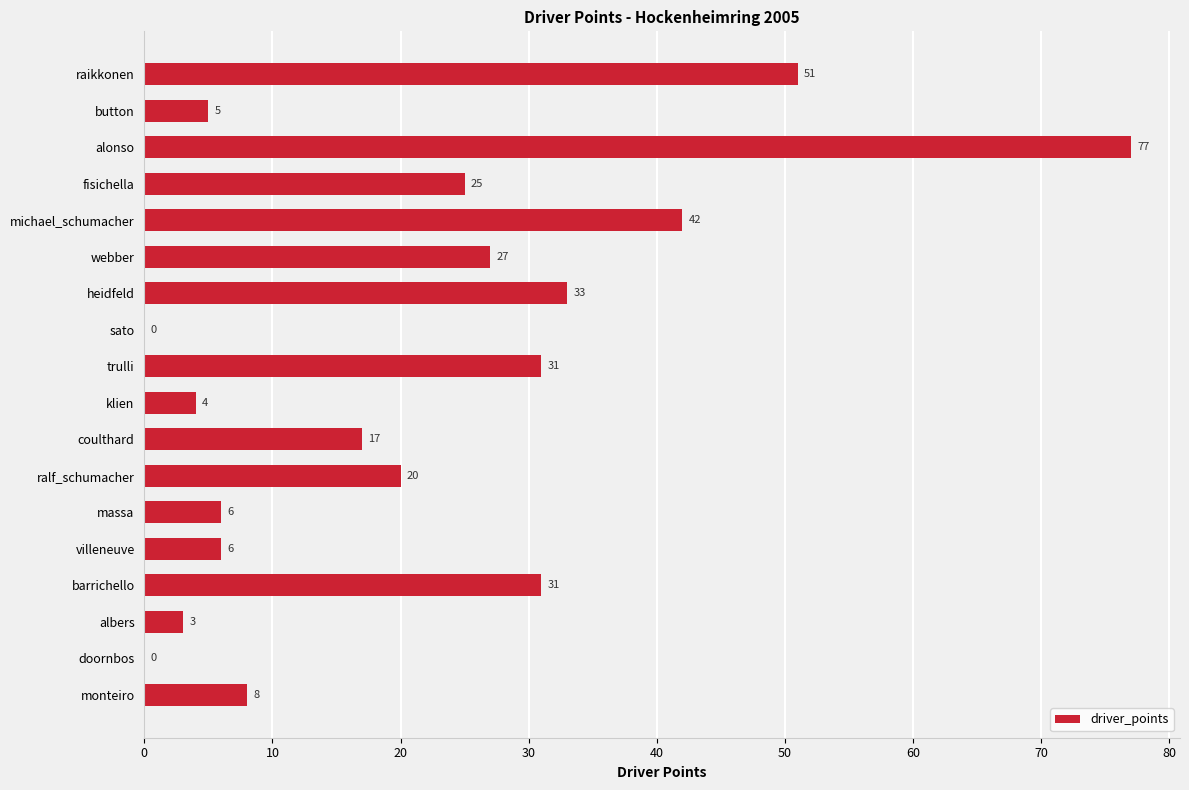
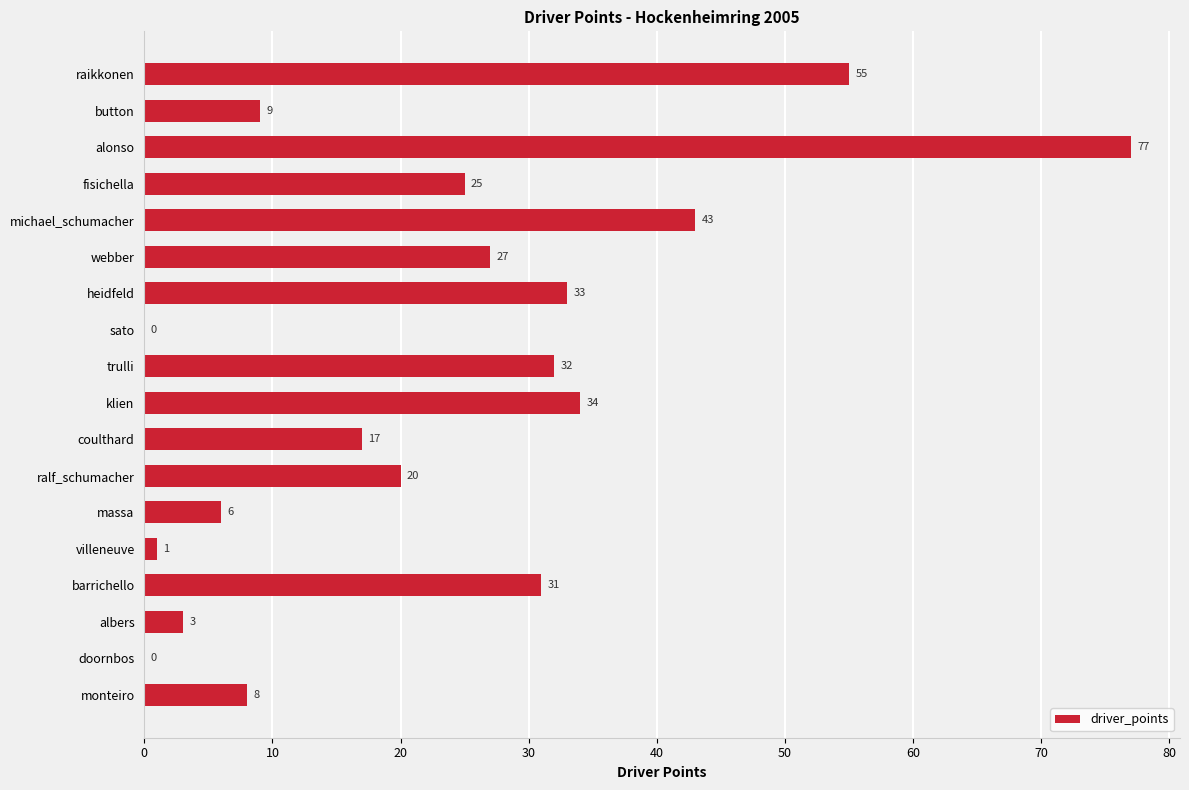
raikkonen: 51 -> 55
button: 5 -> 9
michael_schumacher: 42 -> 43
trulli: 31 -> 32
klien: 4 -> 34
villeneuve: 6 -> 1
